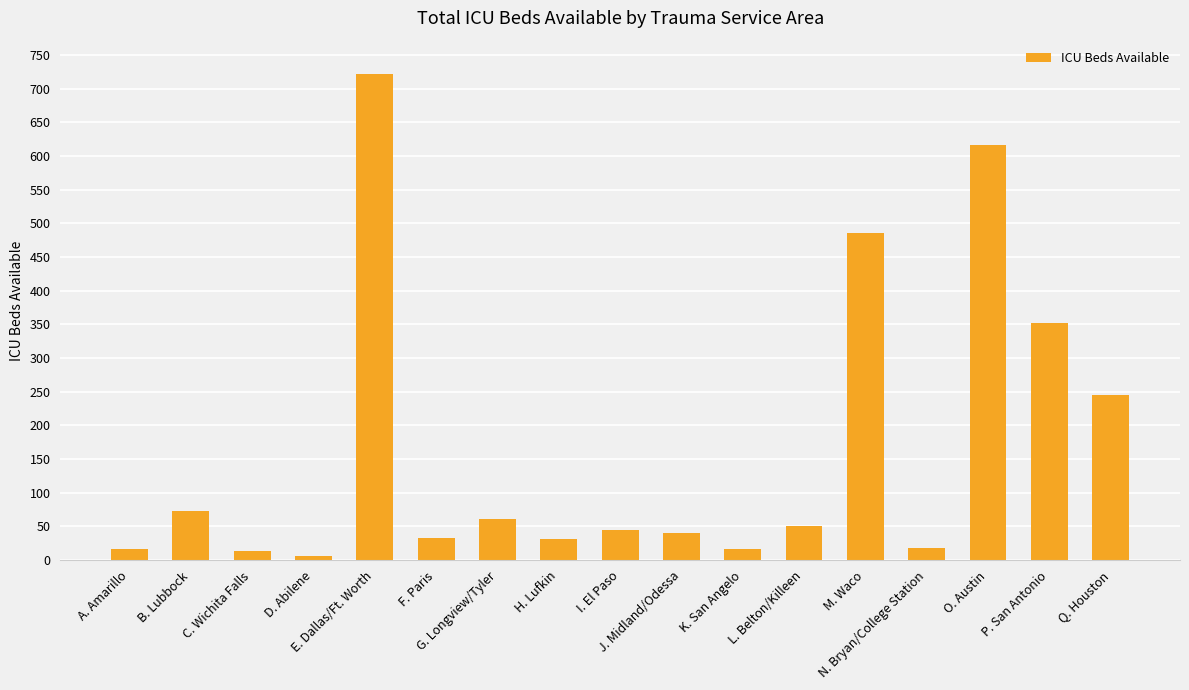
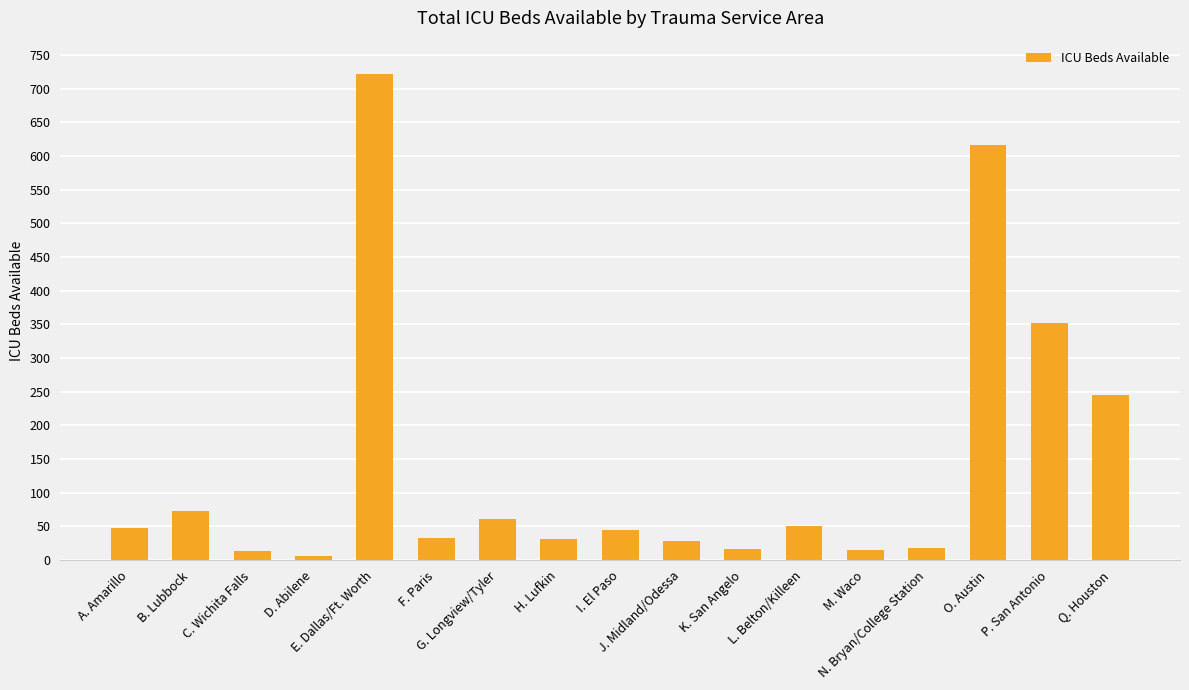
A. Amarillo: 20 -> 50
J. Midland/Odessa: 40 -> 30
M. Waco: 490 -> 20
